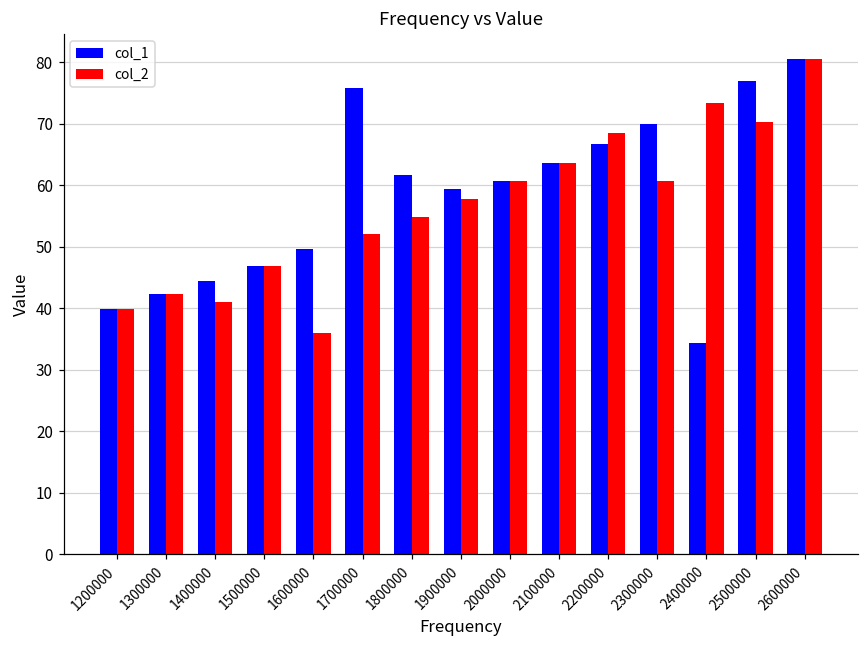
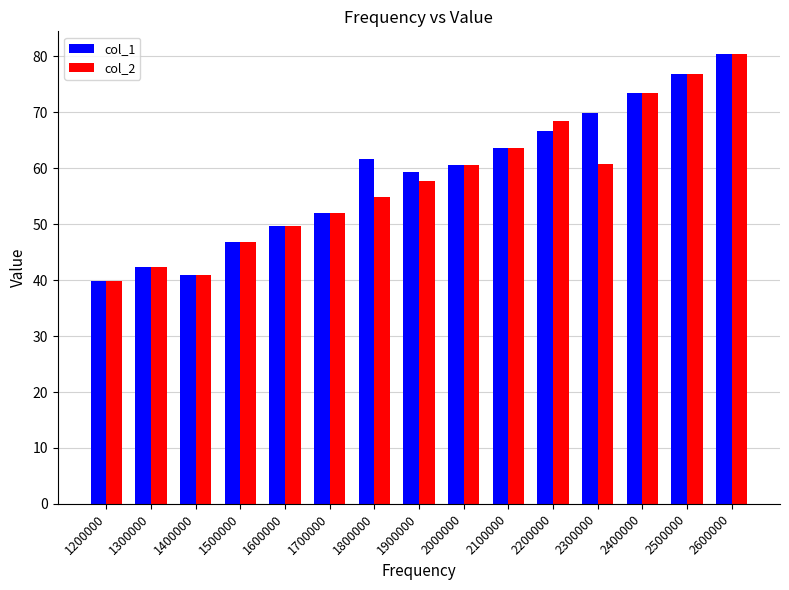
col_1, 1400000: 44 -> 41
col_2, 1600000: 36 -> 50
col_1, 1700000: 76 -> 52
col_1, 2400000: 34 -> 73
col_2, 2500000: 70 -> 77
